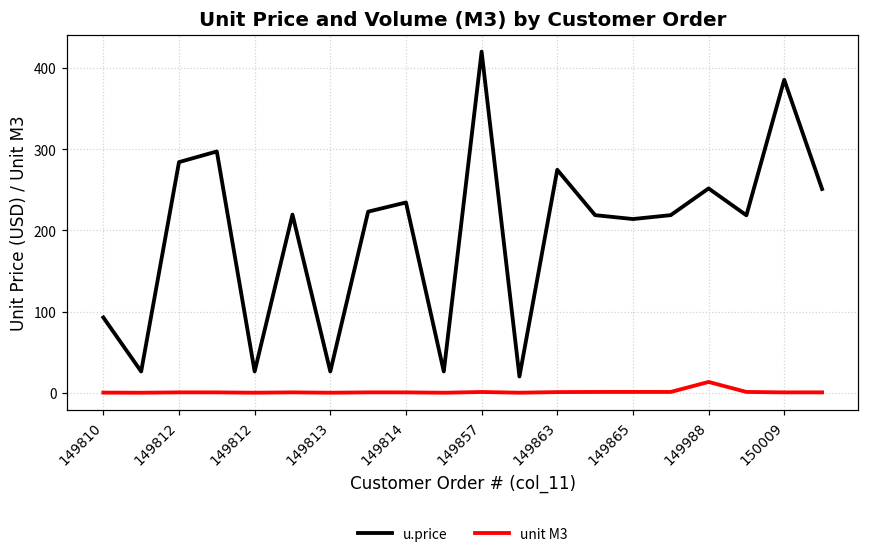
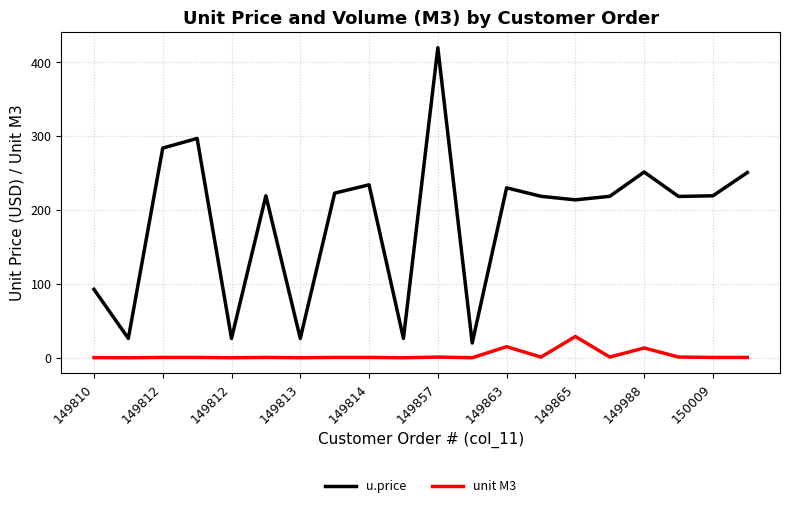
u.price, 149863: 270 -> 230
unit M3, 149863: 0 -> 20
unit M3, 149865: 0 -> 30
u.price, 150009: 390 -> 220
